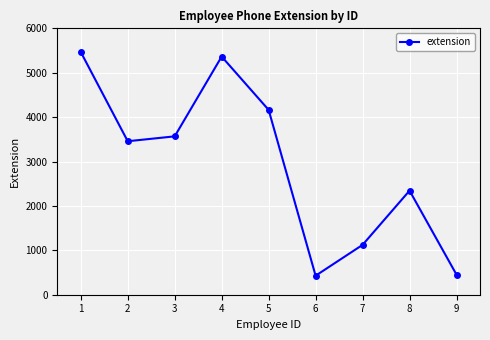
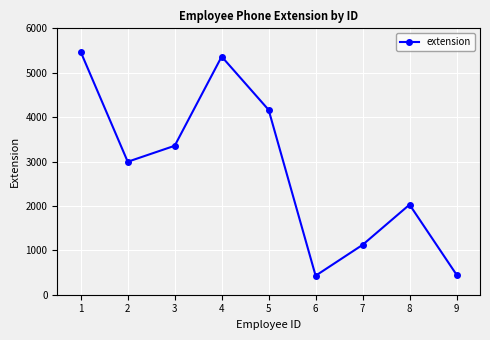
2: 3500 -> 3000
3: 3600 -> 3400
8: 2300 -> 2000
